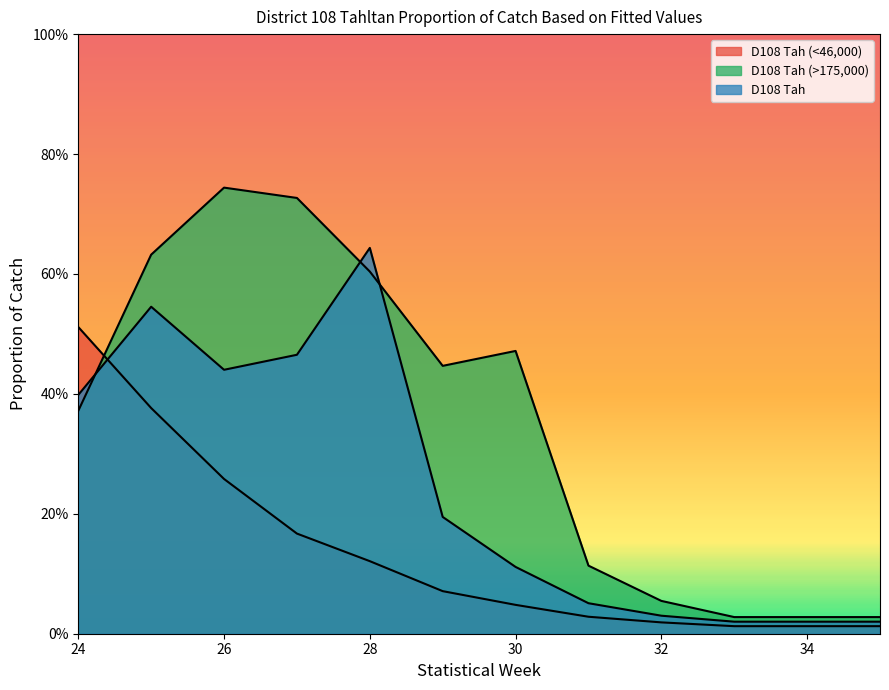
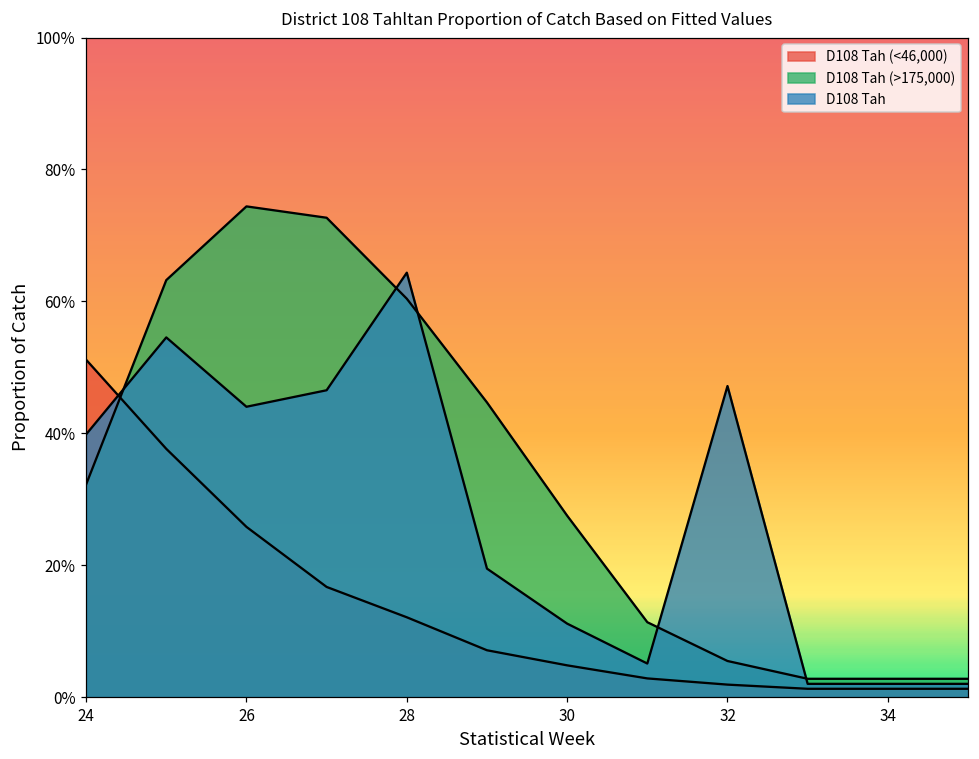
D108 Tah (>175,000), 24: 37% -> 32%
D108 Tah (>175,000), 30: 47% -> 28%
D108 Tah, 32: 3% -> 47%
